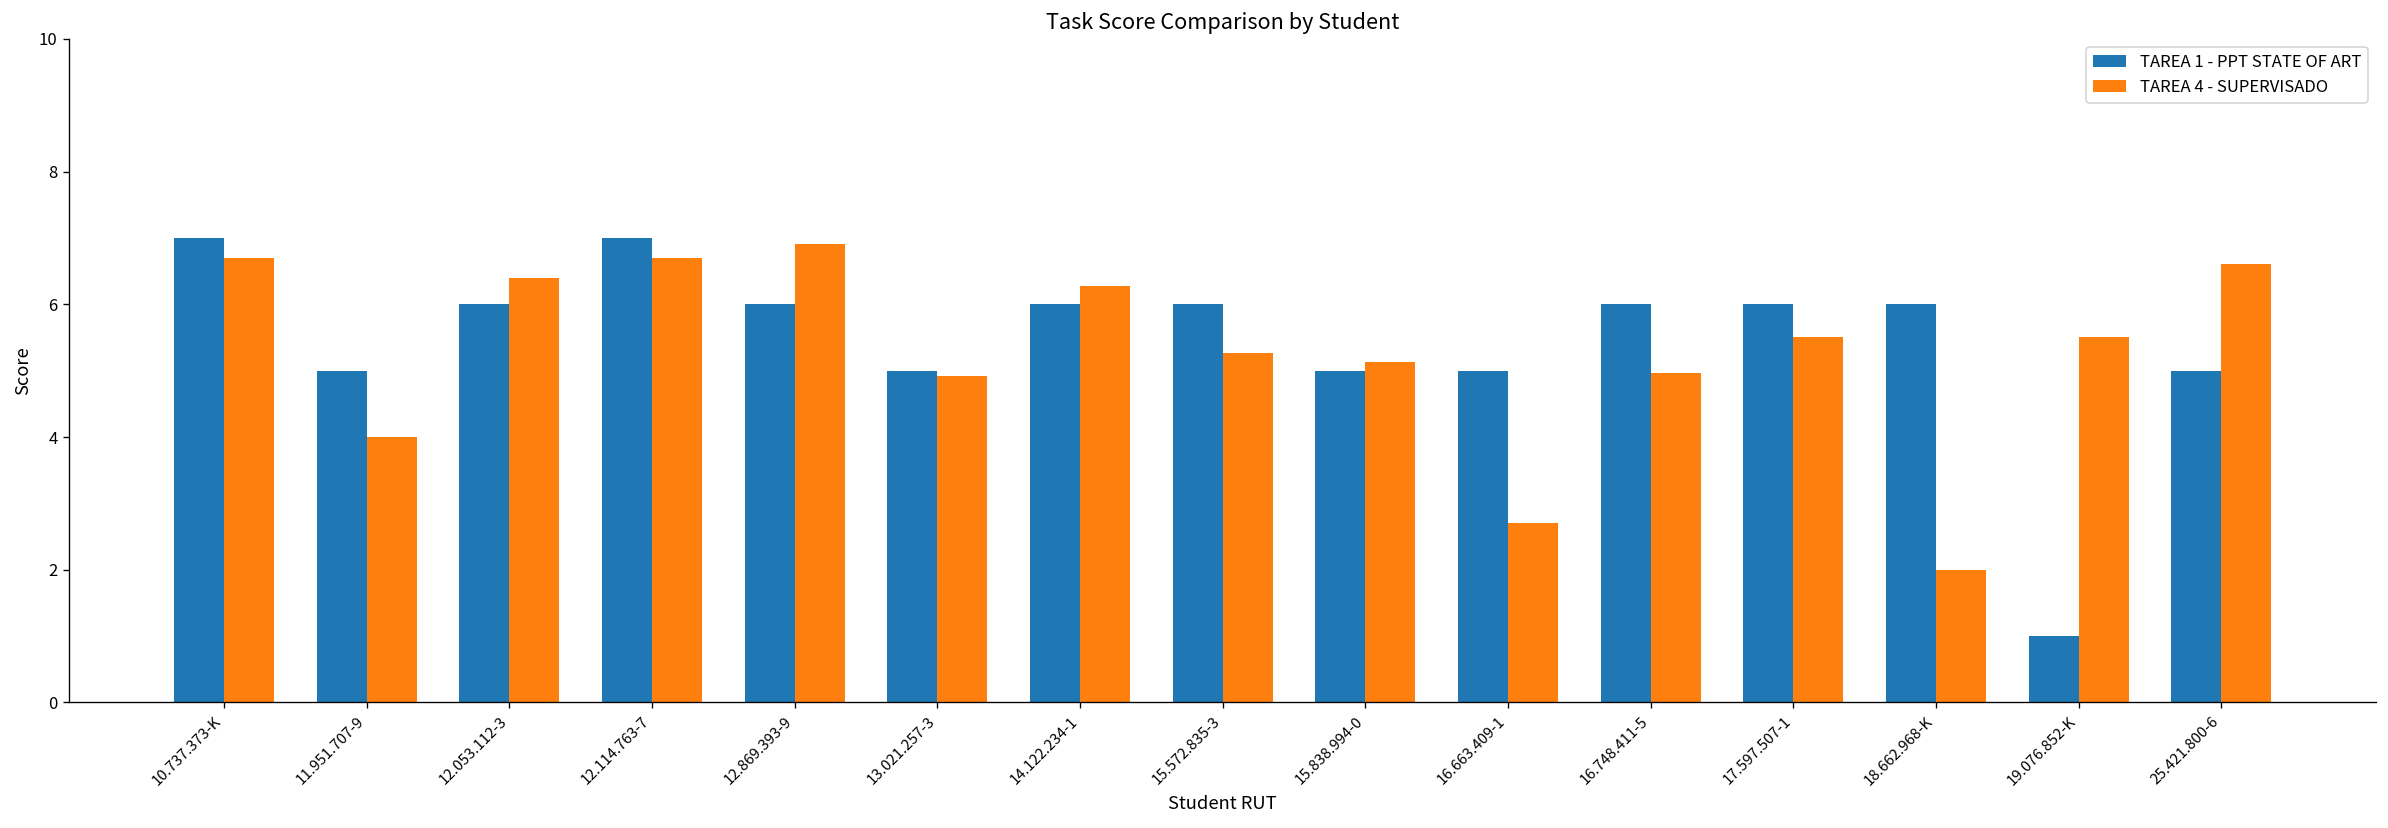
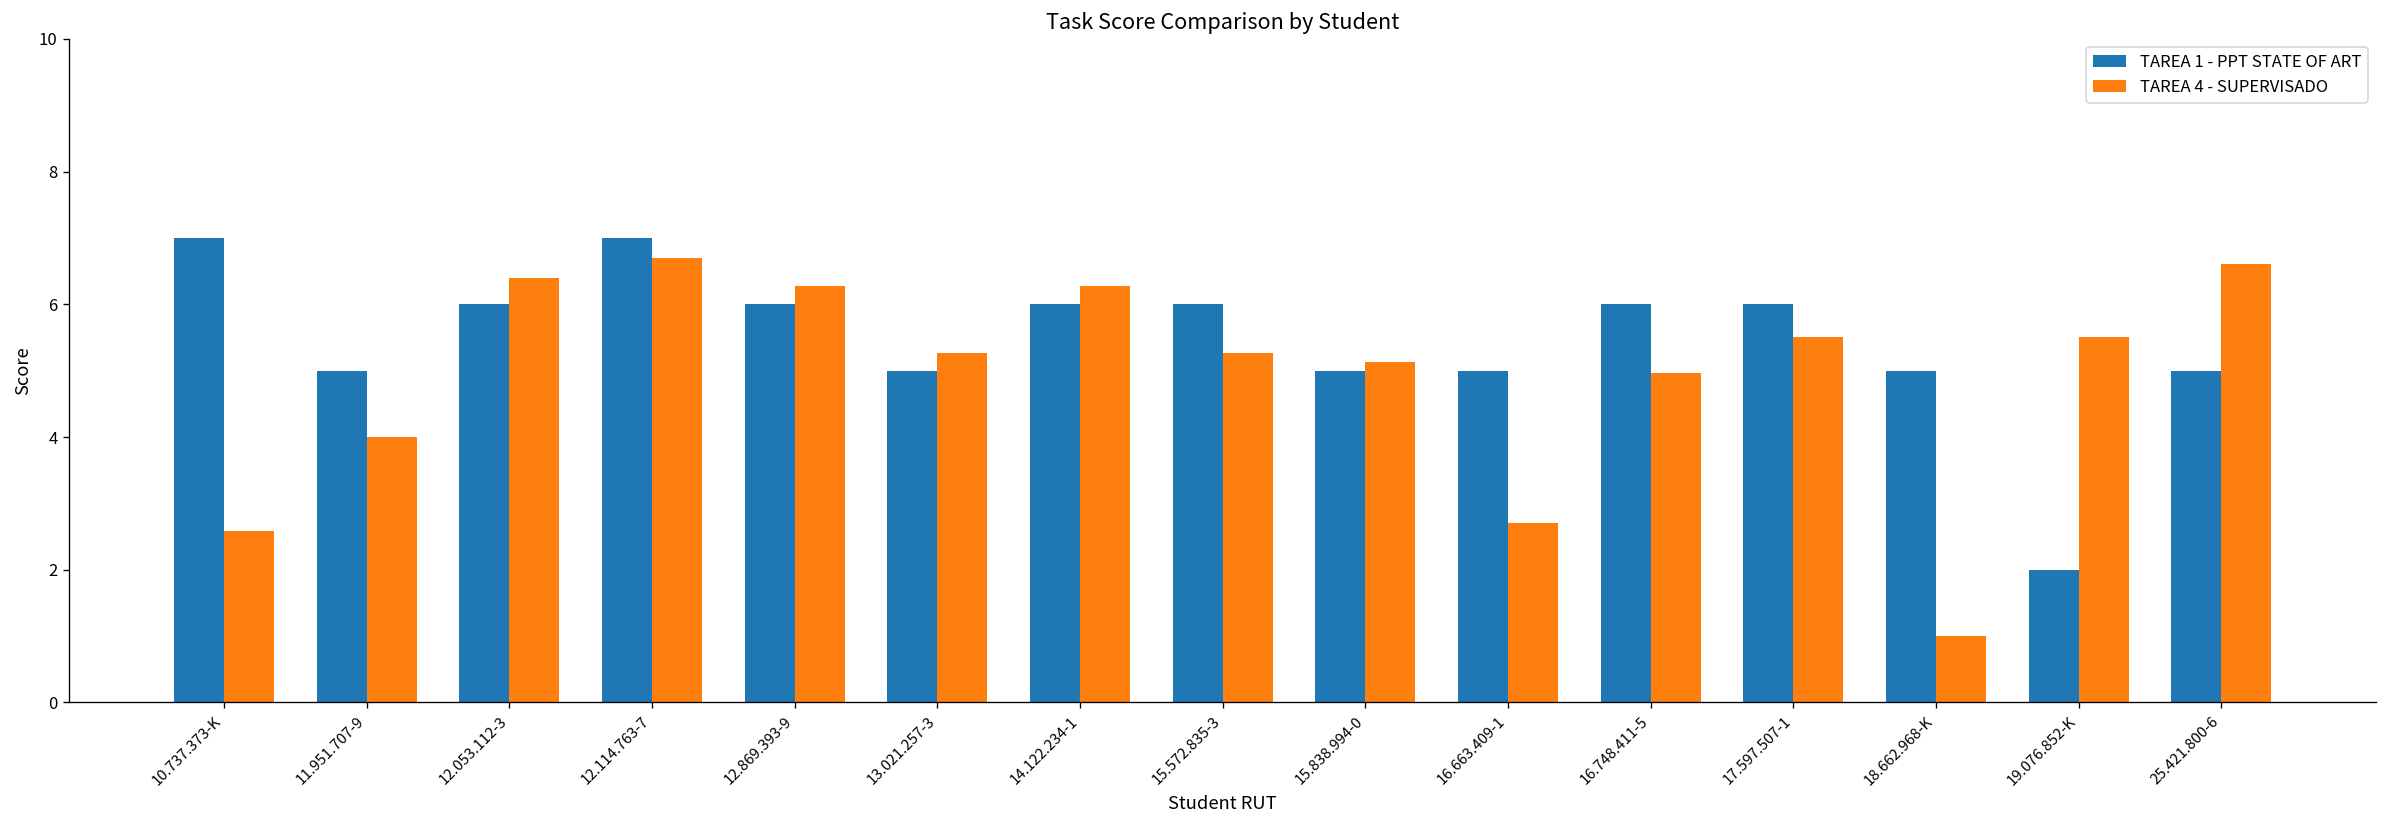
TAREA 4 - SUPERVISADO, 10.737.373-K: 6.7 -> 2.6
TAREA 4 - SUPERVISADO, 12.869.393-9: 6.9 -> 6.3
TAREA 4 - SUPERVISADO, 13.021.257-3: 4.9 -> 5.3
TAREA 1 - PPT STATE OF ART, 18.662.968-K: 6 -> 5
TAREA 4 - SUPERVISADO, 18.662.968-K: 2 -> 1
TAREA 1 - PPT STATE OF ART, 19.076.852-K: 1 -> 2
